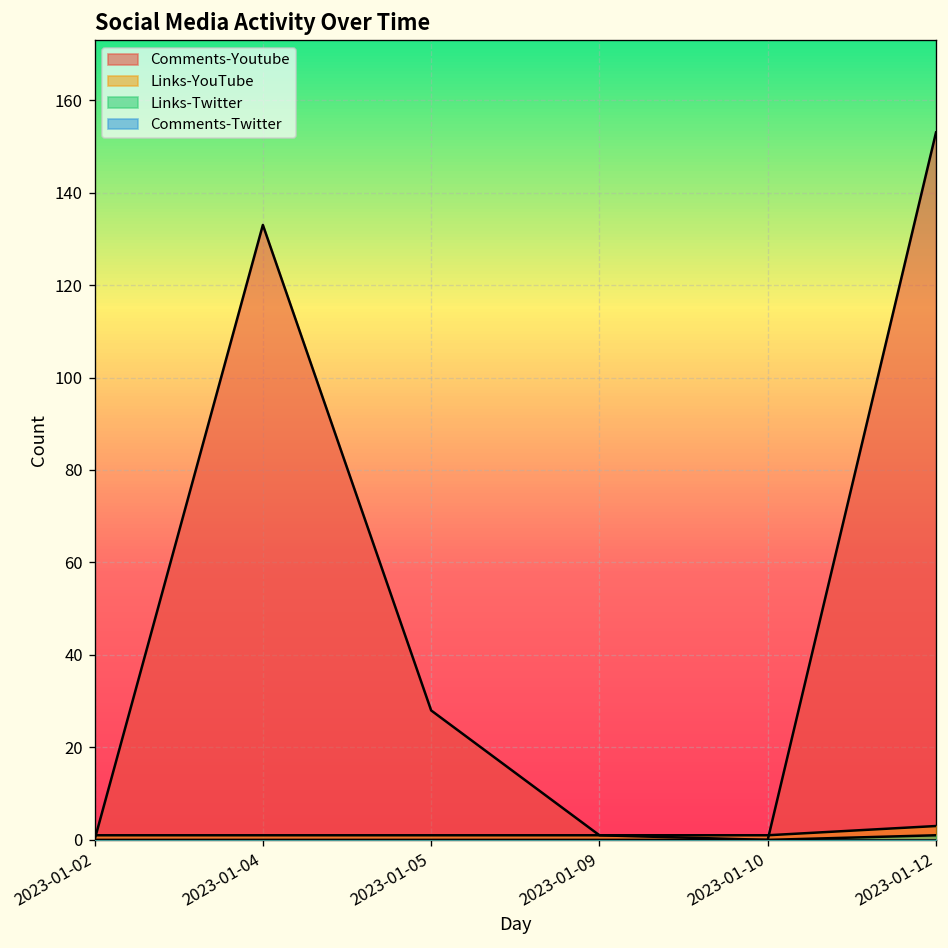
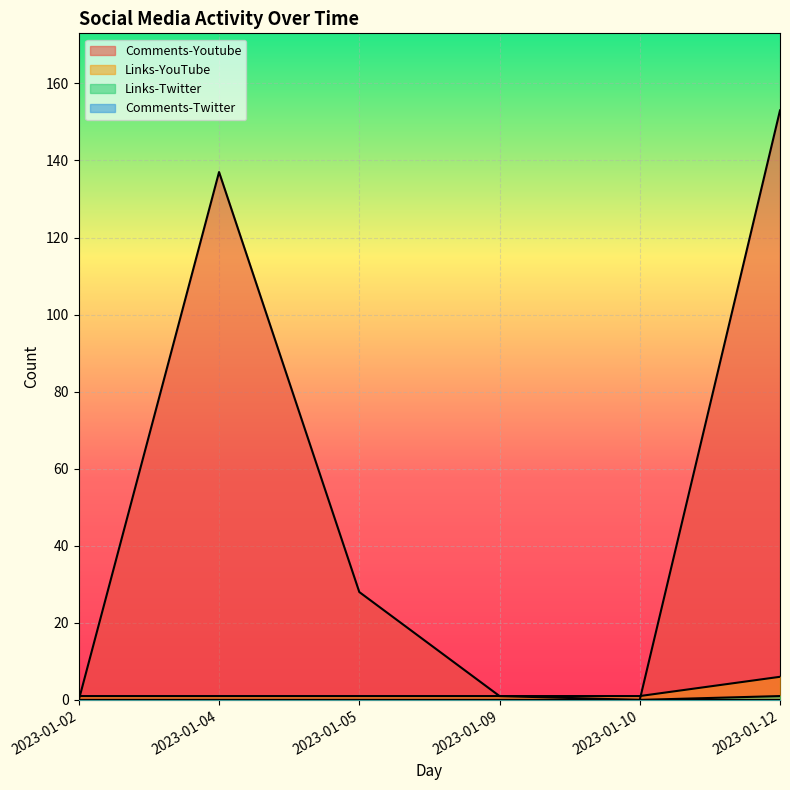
Comments-Youtube, 2023-01-04: 133 -> 137
Links-YouTube, 2023-01-12: 3 -> 6
